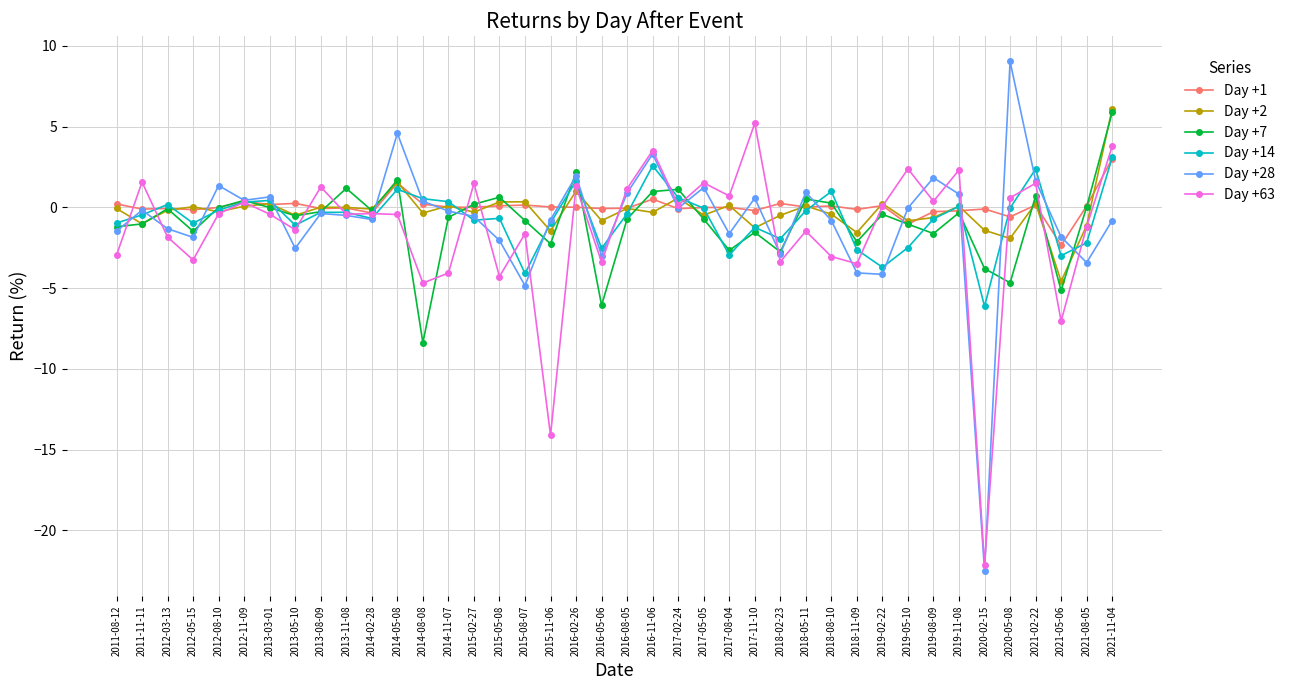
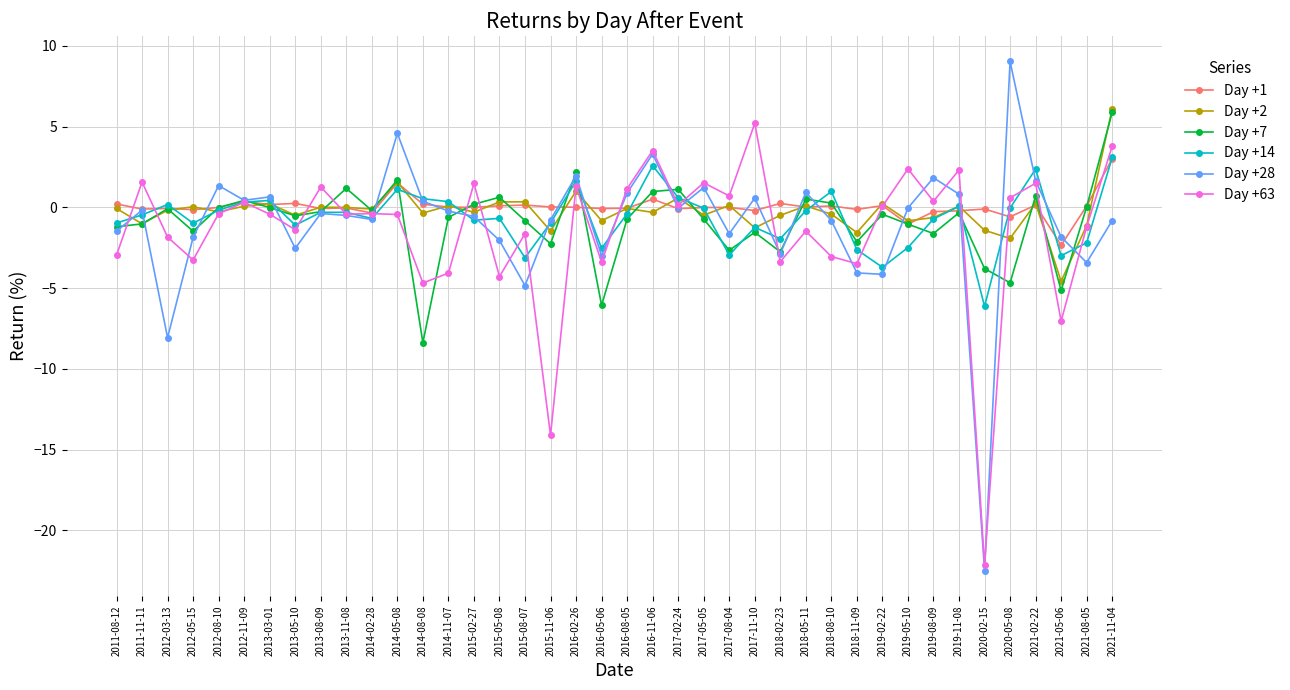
Day +28, 2012-03-13: -1.3 -> -8.1
Day +14, 2015-08-07: -4.1 -> -3.1
